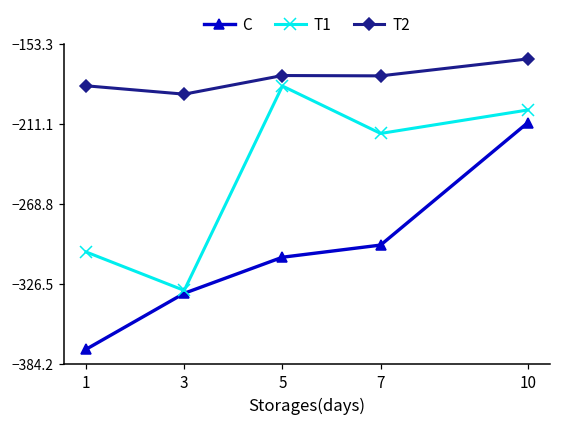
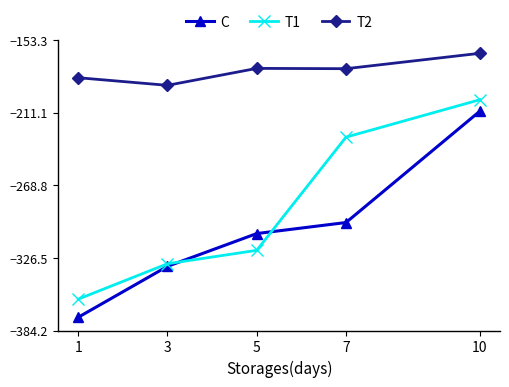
T1, 1: -303 -> -359
T1, 5: -183 -> -321
T1, 7: -218 -> -231
